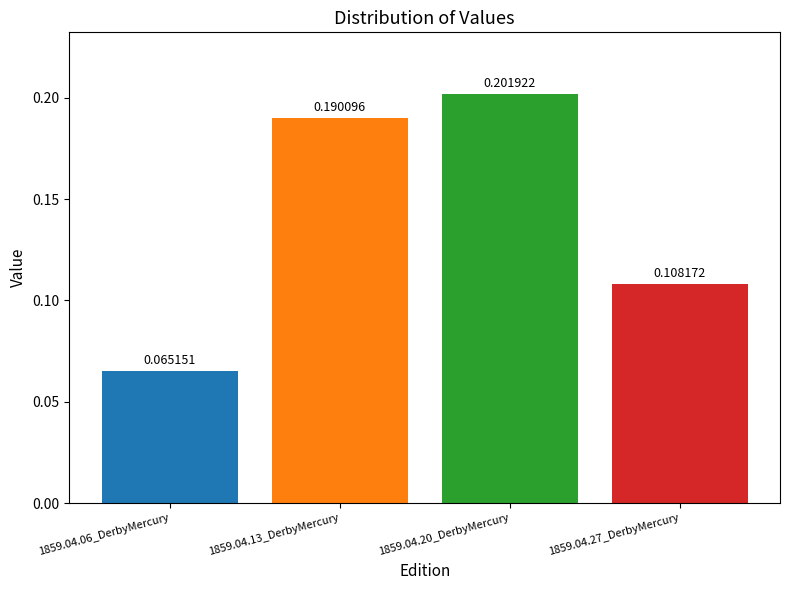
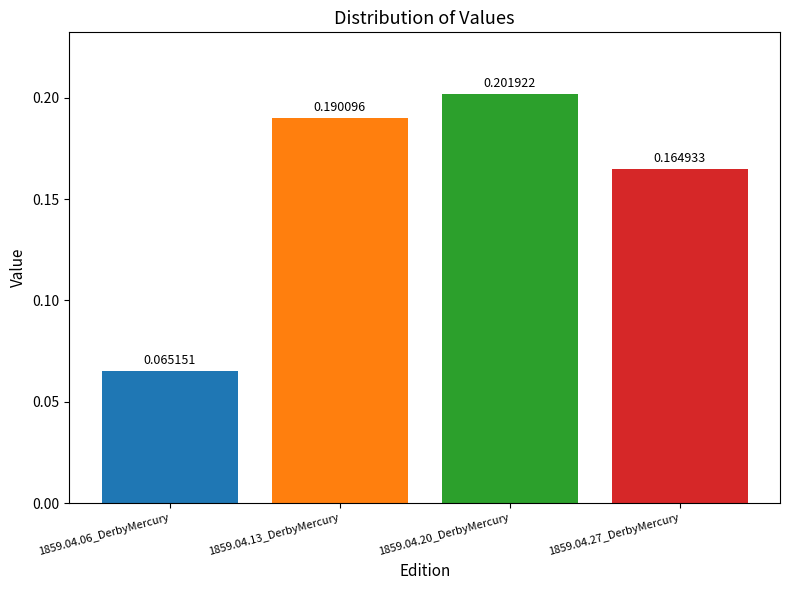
1859.04.27_DerbyMercury: 0.108172 -> 0.164933
